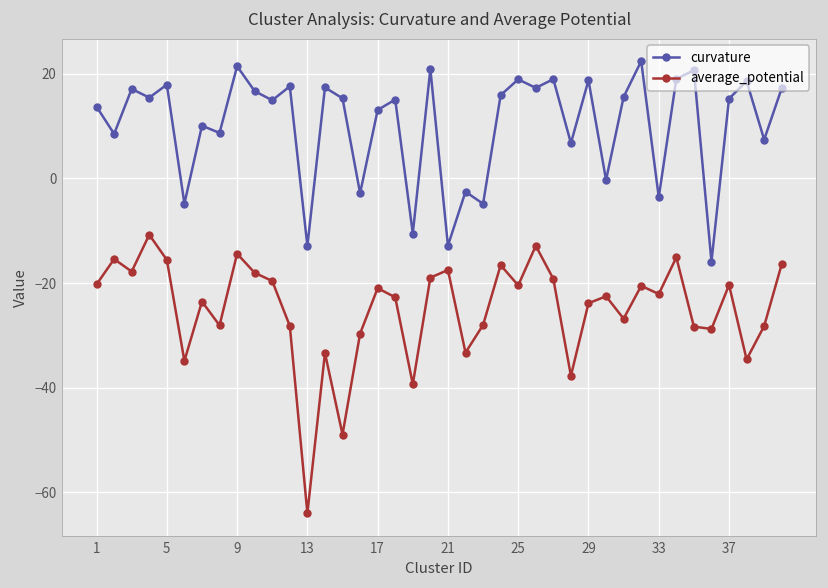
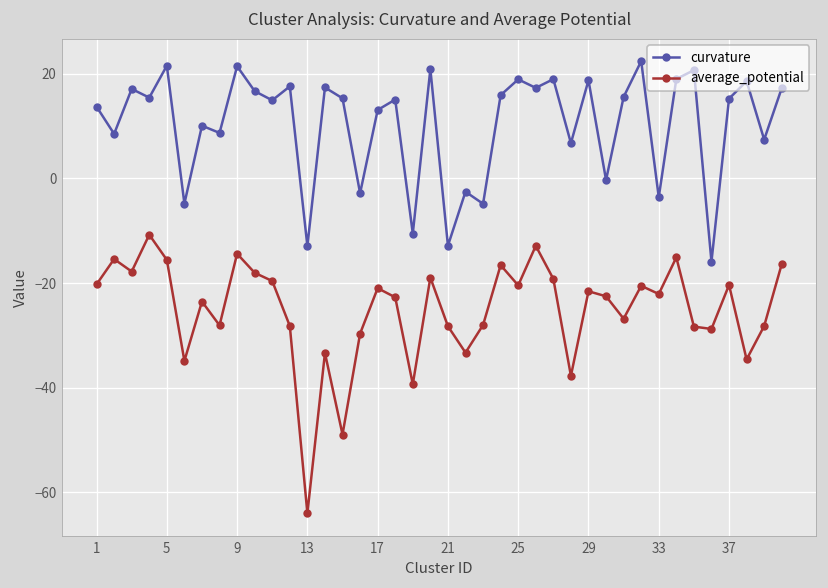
curvature, 5: 18 -> 22
average_potential, 21: -18 -> -28
average_potential, 29: -24 -> -22
